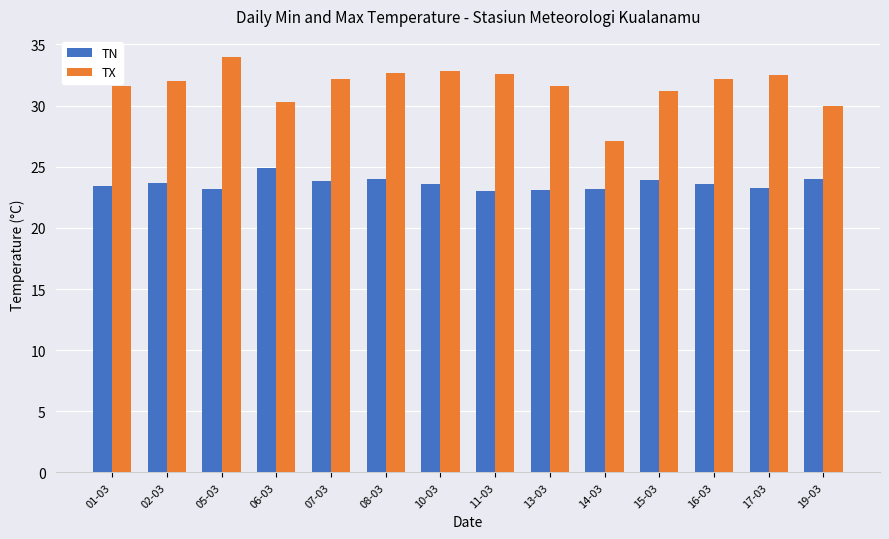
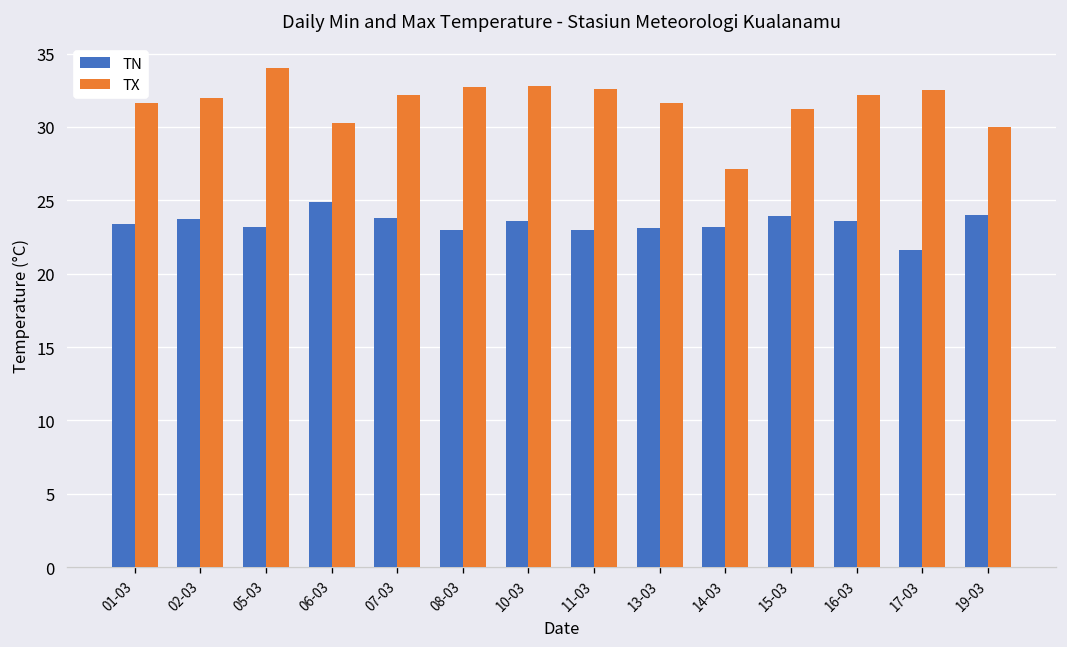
TN, 08-03: 24 -> 23
TN, 17-03: 23.3 -> 21.6
